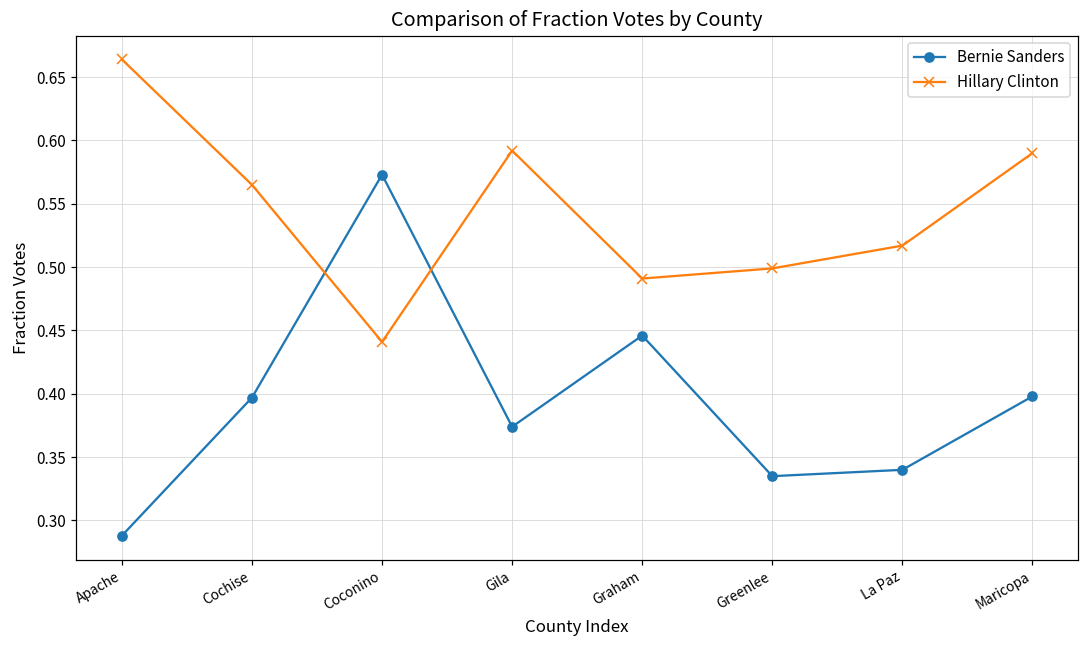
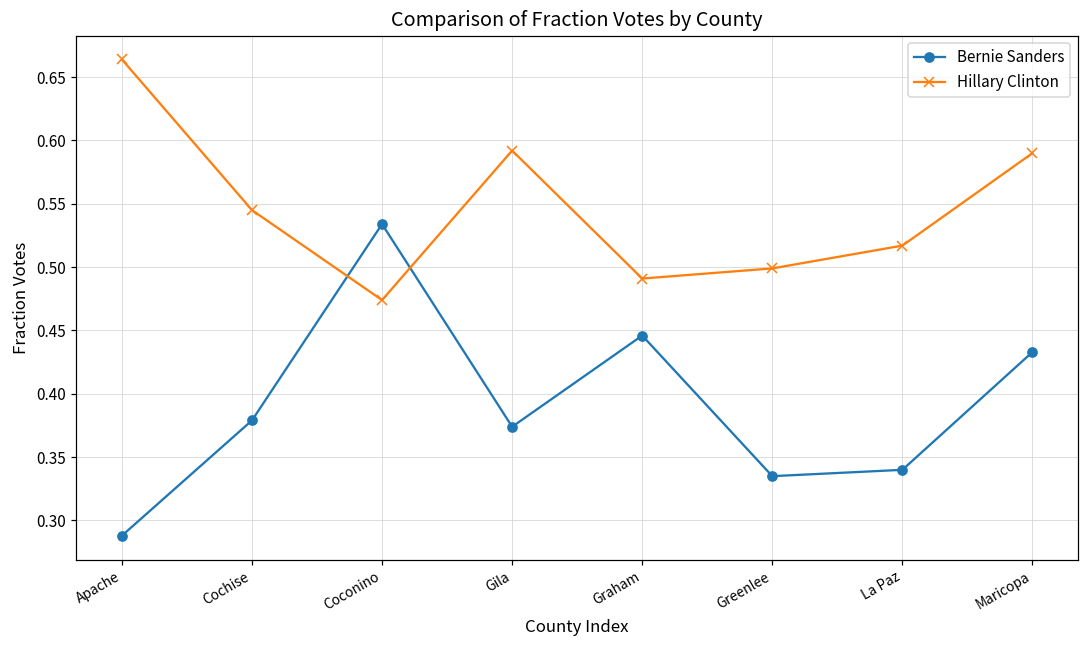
Bernie Sanders, Cochise: 0.397 -> 0.379
Hillary Clinton, Cochise: 0.565 -> 0.545
Bernie Sanders, Coconino: 0.573 -> 0.534
Hillary Clinton, Coconino: 0.441 -> 0.474
Bernie Sanders, Maricopa: 0.398 -> 0.433
